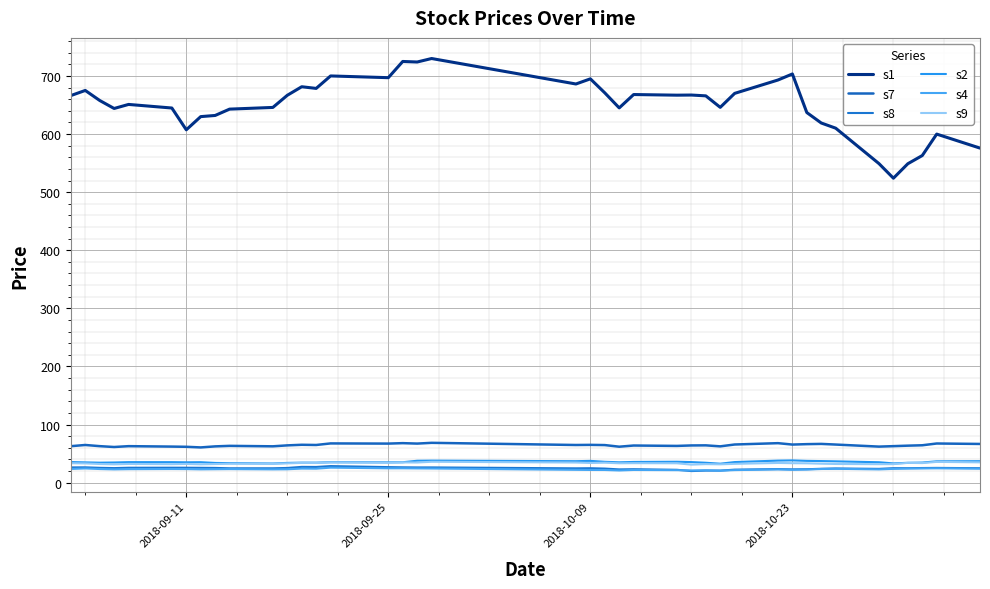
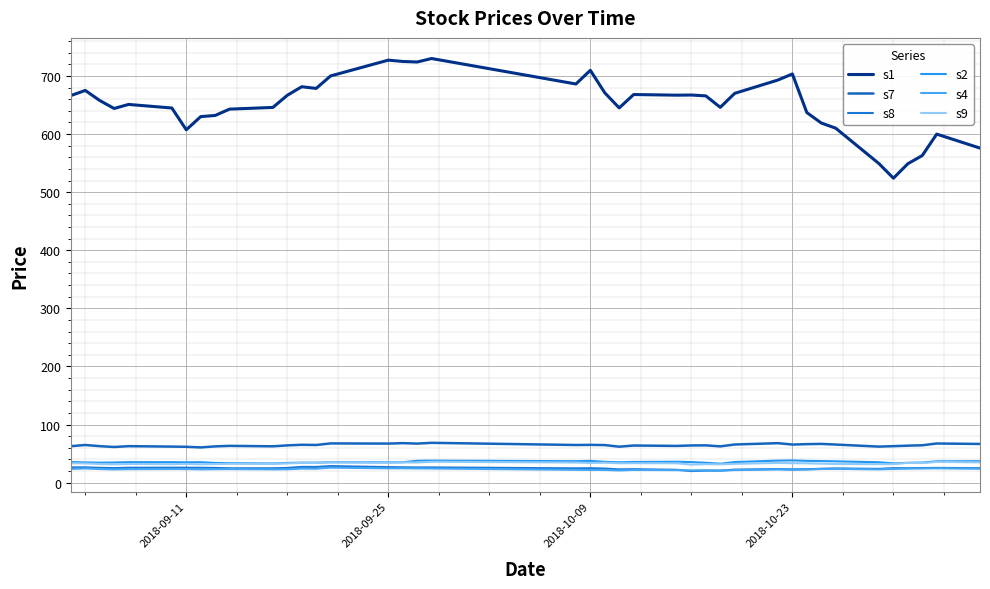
s1, 2018-09-25: 700 -> 730
s1, 2018-10-09: 700 -> 710
